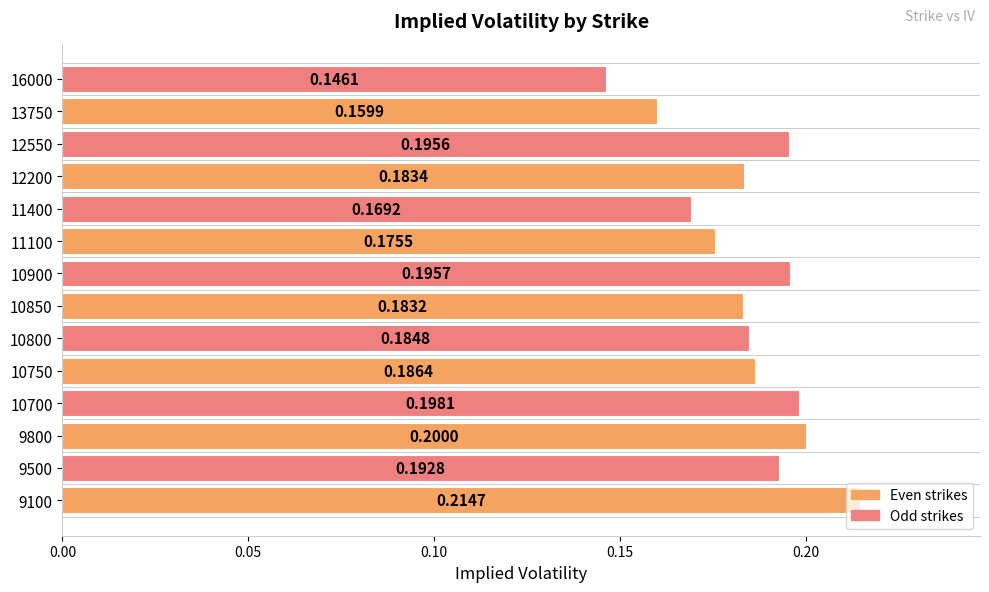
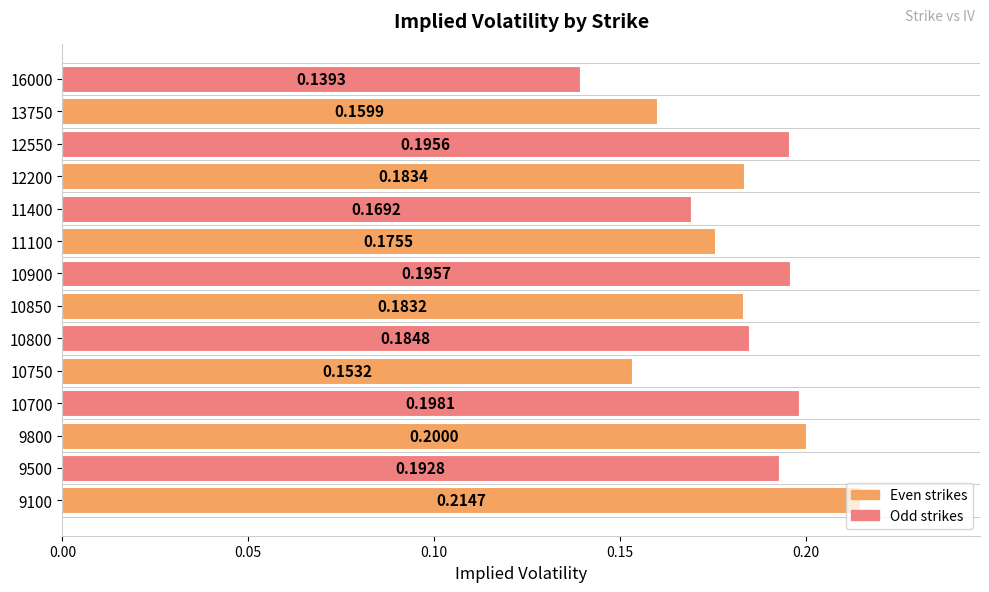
16000: 0.1461 -> 0.1393
10750: 0.1864 -> 0.1532
